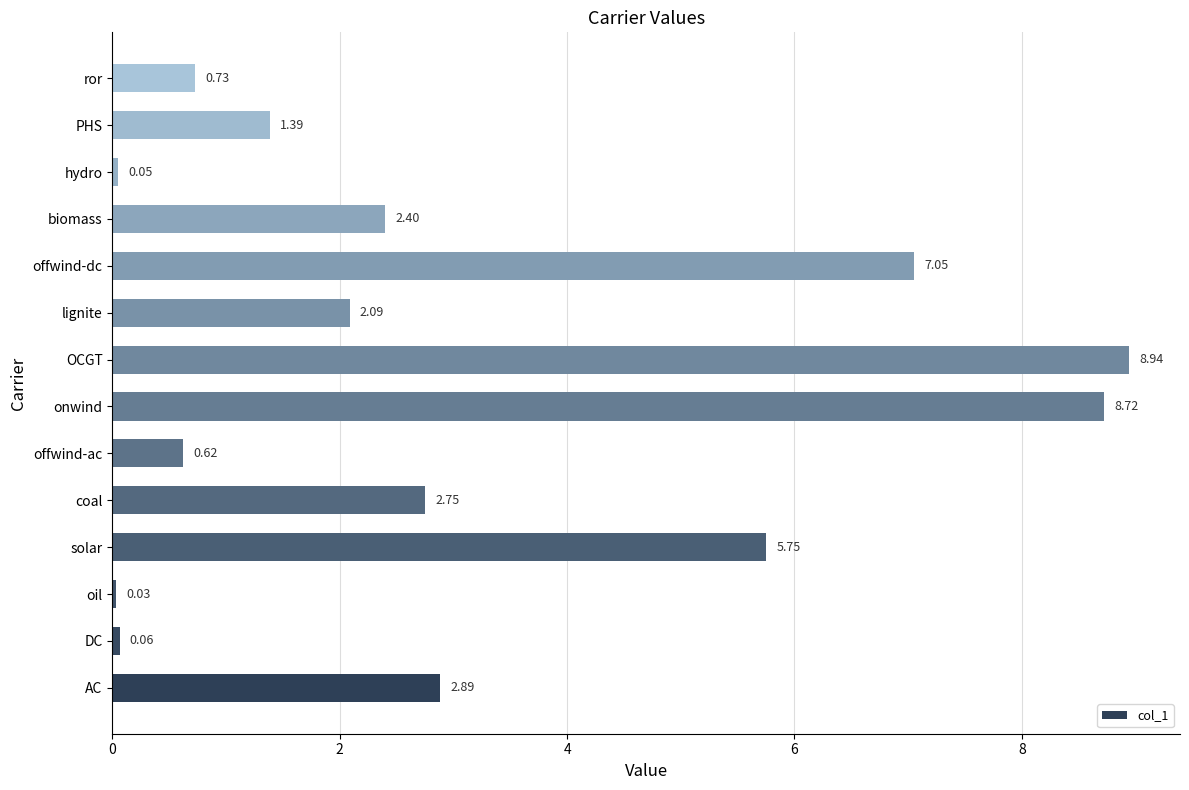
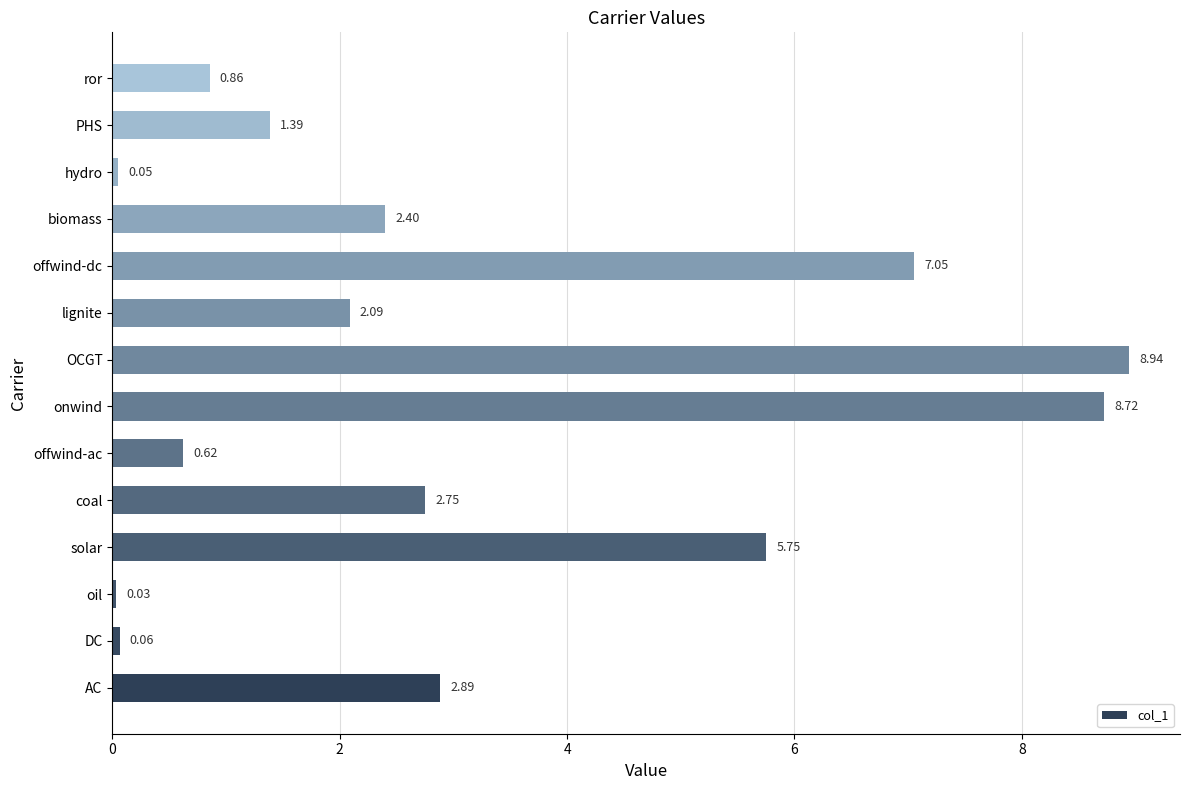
ror: 0.73 -> 0.86
